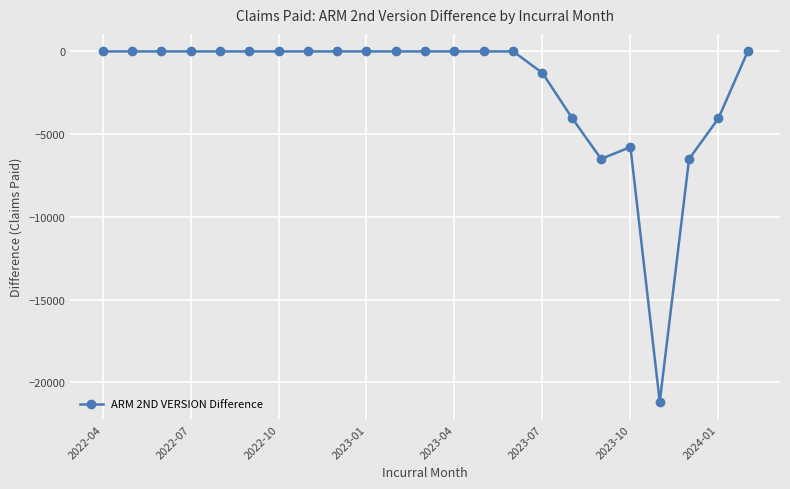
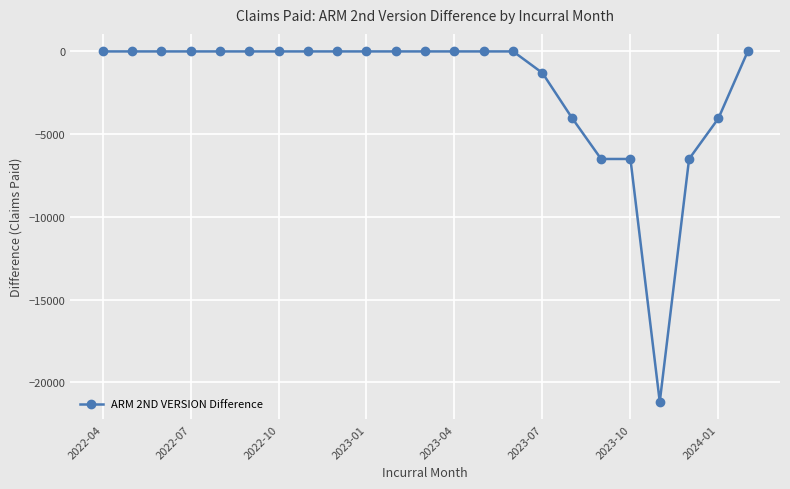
2023-10: -5800 -> -6500
